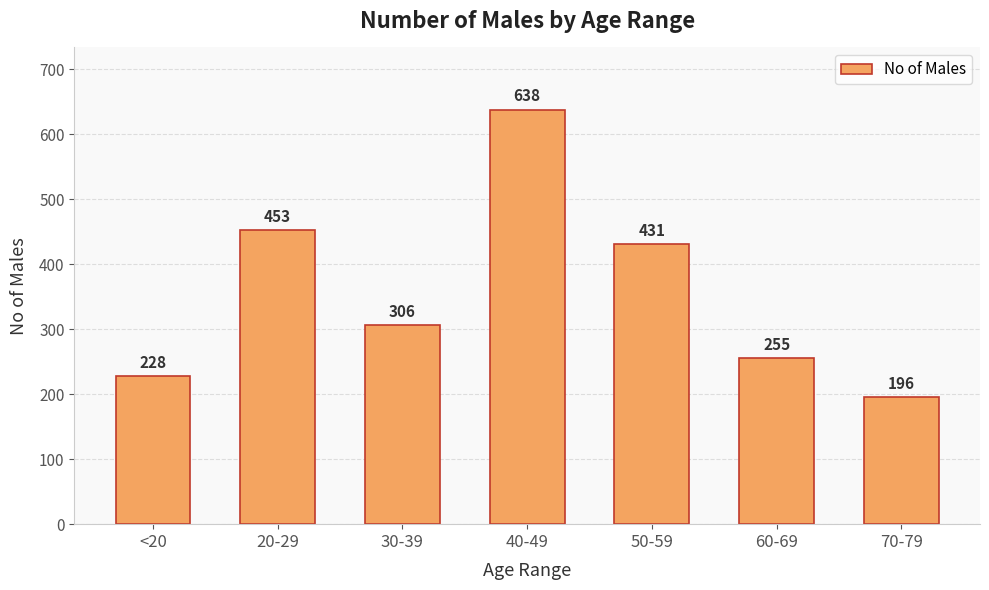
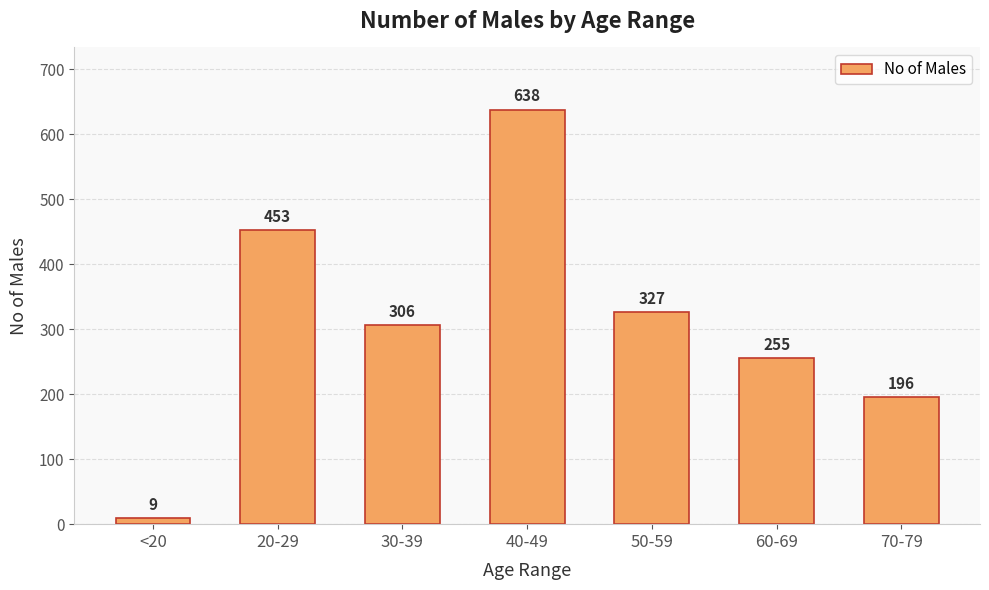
<20: 228 -> 9
50-59: 431 -> 327
